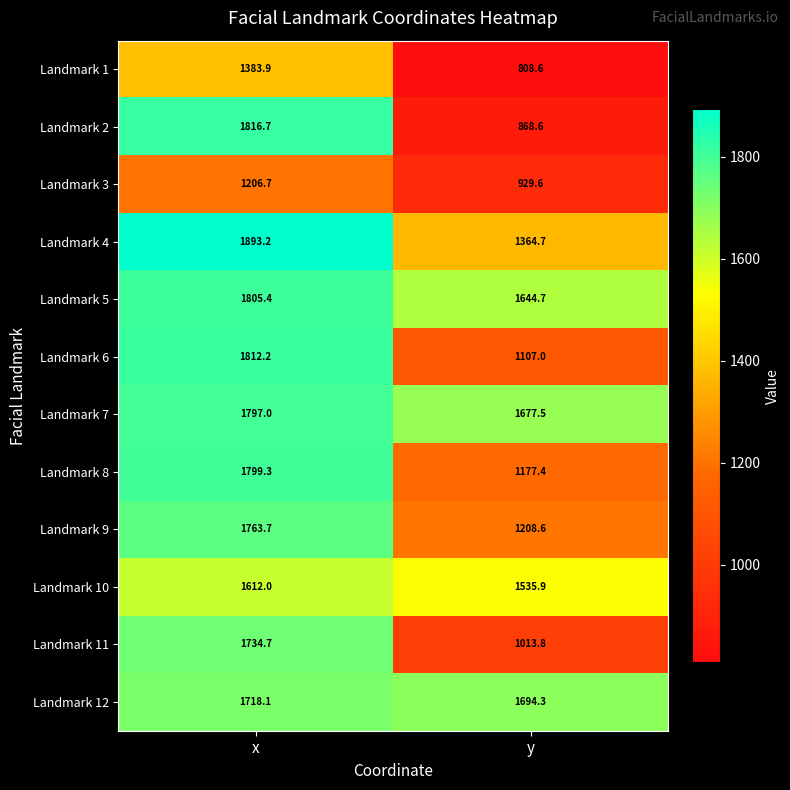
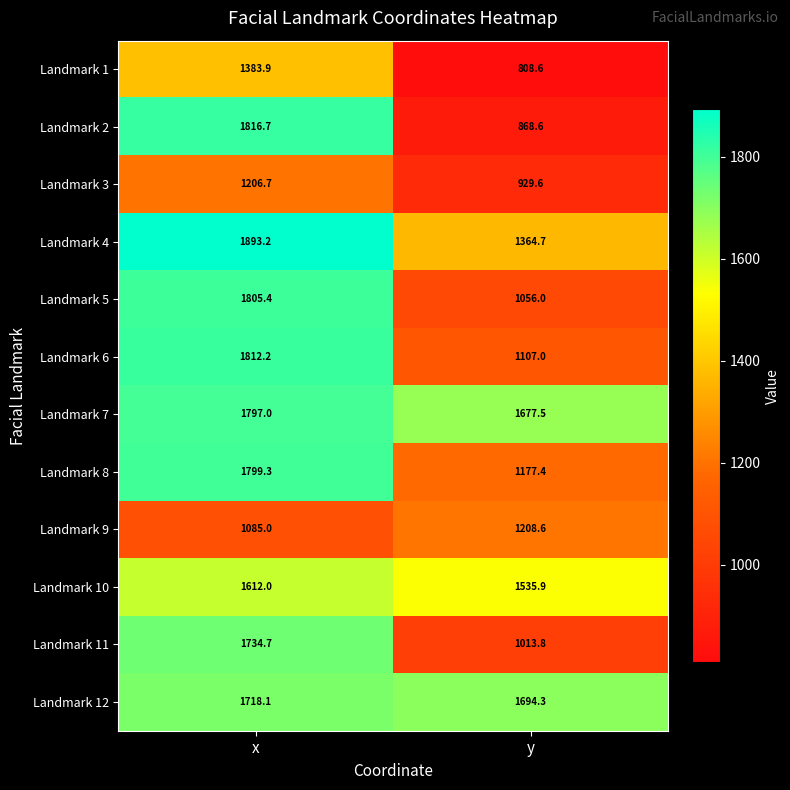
Landmark 5, y: 1644.7 -> 1056.0
Landmark 9, x: 1763.7 -> 1085.0
